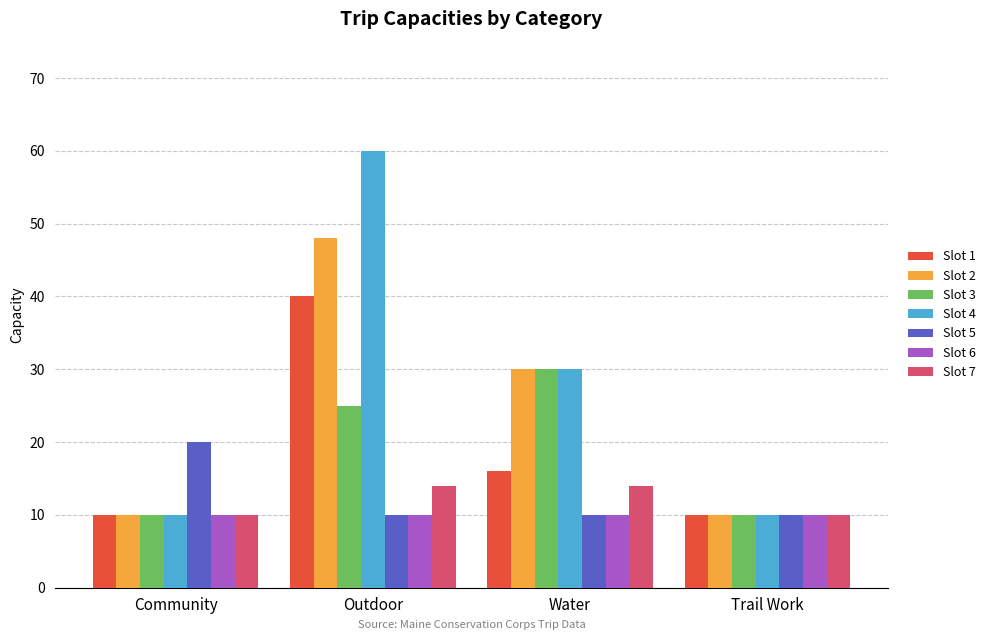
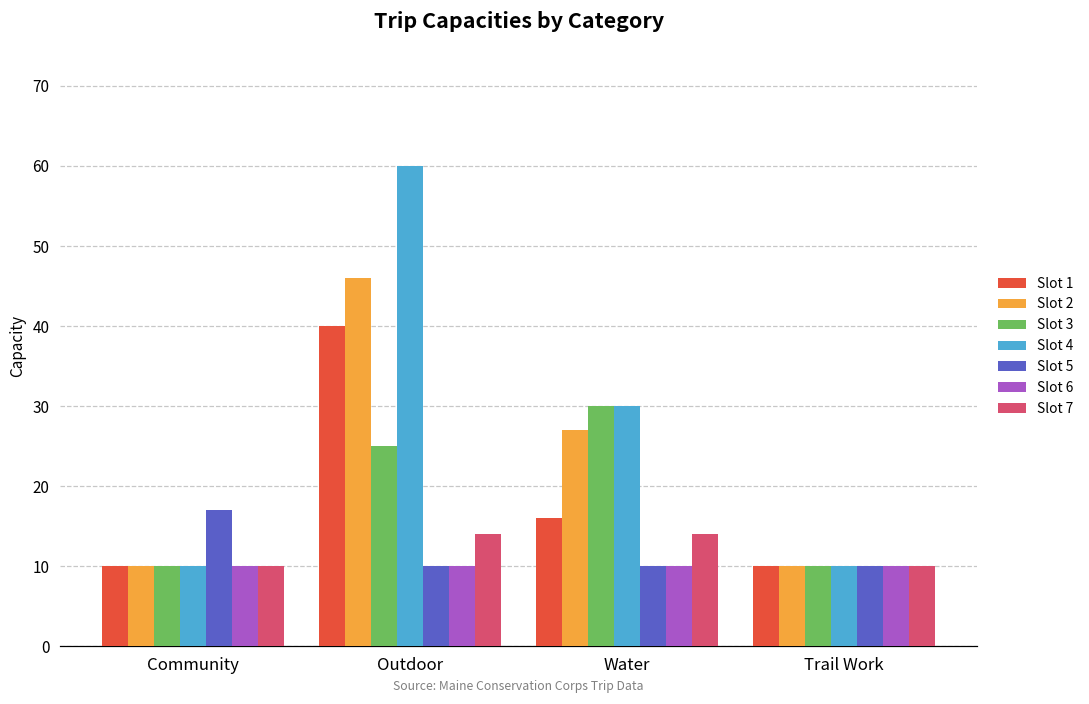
Slot 5, Community: 20 -> 17
Slot 2, Outdoor: 48 -> 46
Slot 2, Water: 30 -> 27
